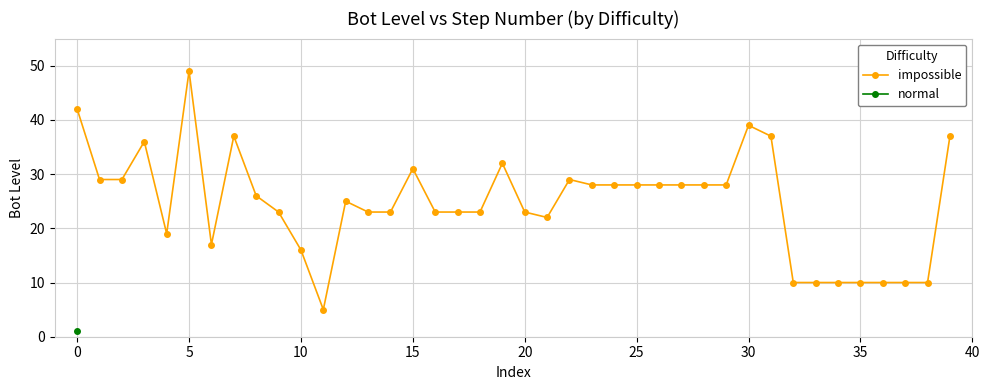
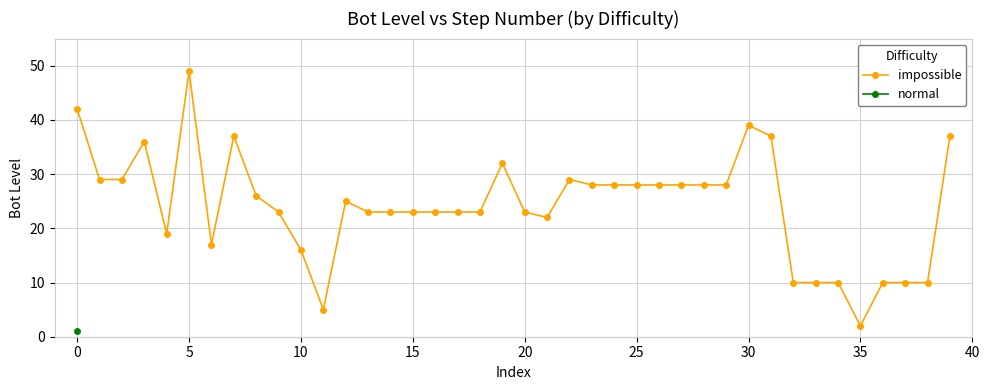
impossible, 15: 31 -> 23
impossible, 35: 10 -> 2
